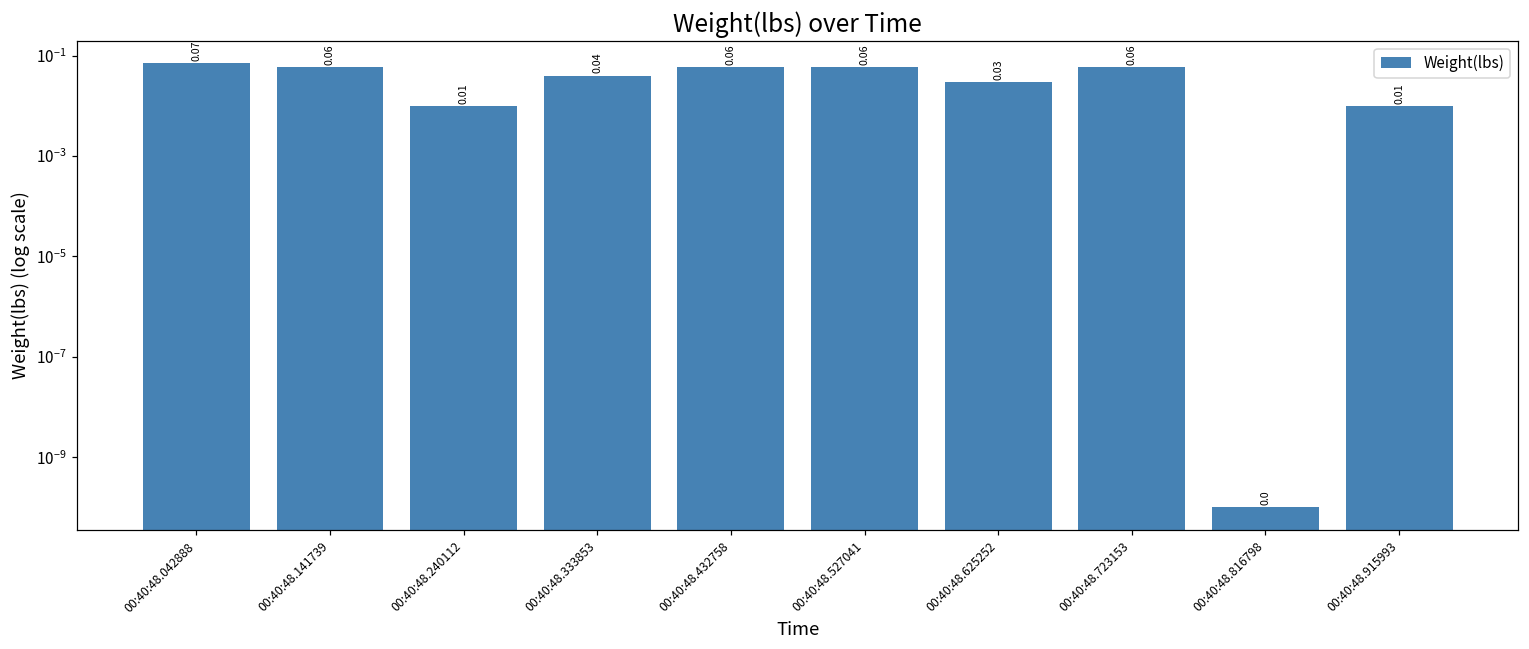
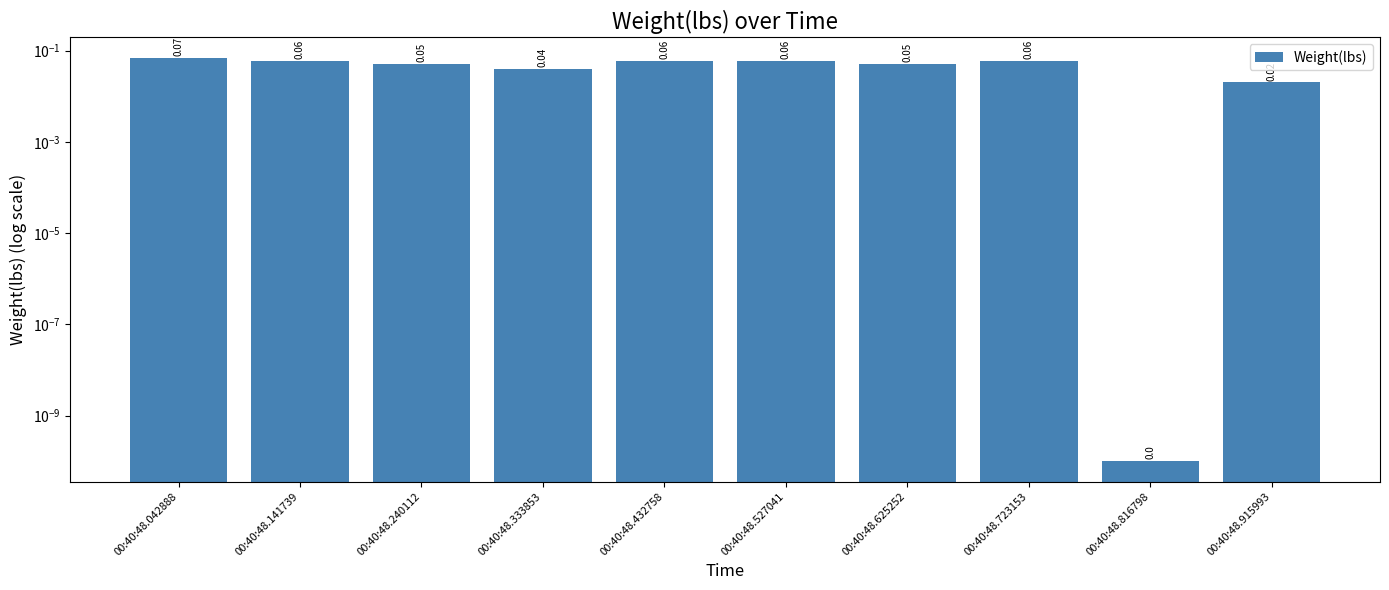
00:40:48.240112: 0.01 -> 0.05
00:40:48.625252: 0.03 -> 0.05
00:40:48.915993: 0.010 -> 0.02
